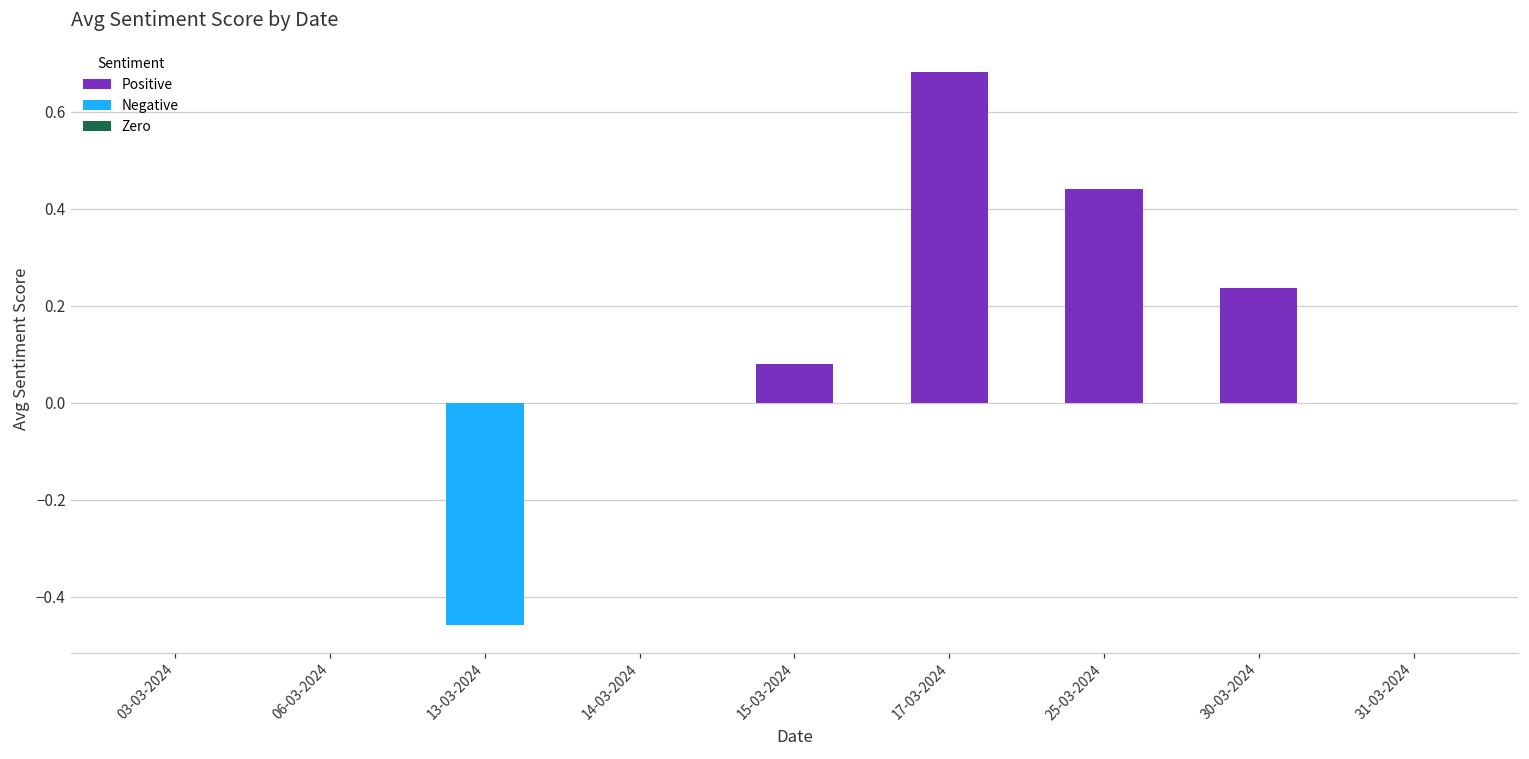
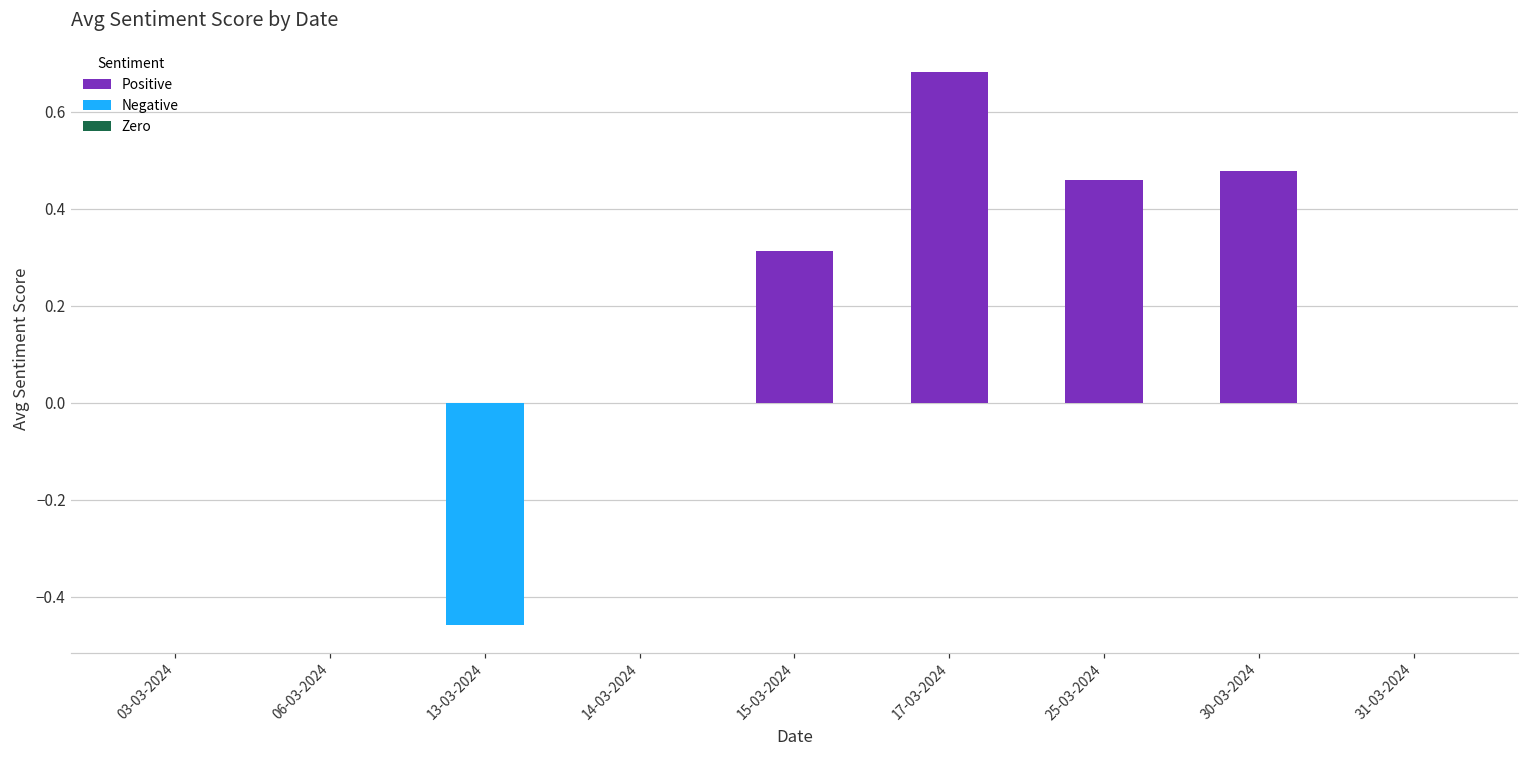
15-03-2024: 0.08 -> 0.31
25-03-2024: 0.44 -> 0.46
30-03-2024: 0.24 -> 0.48
